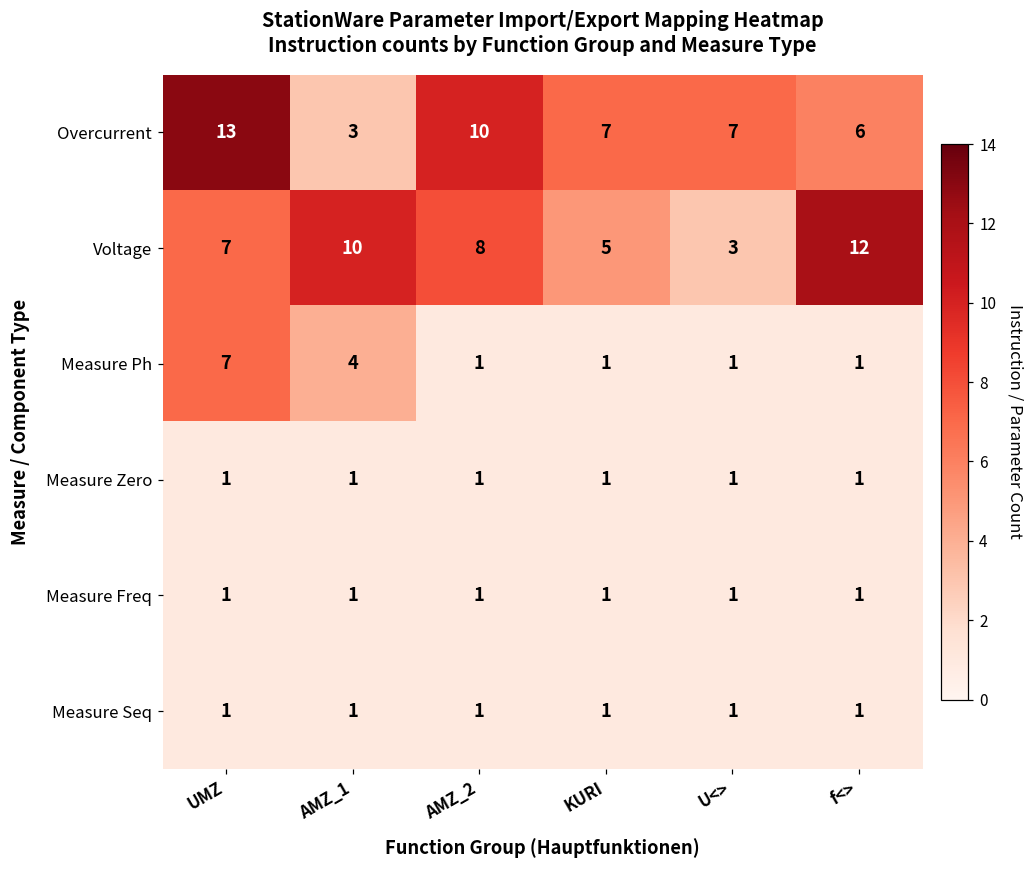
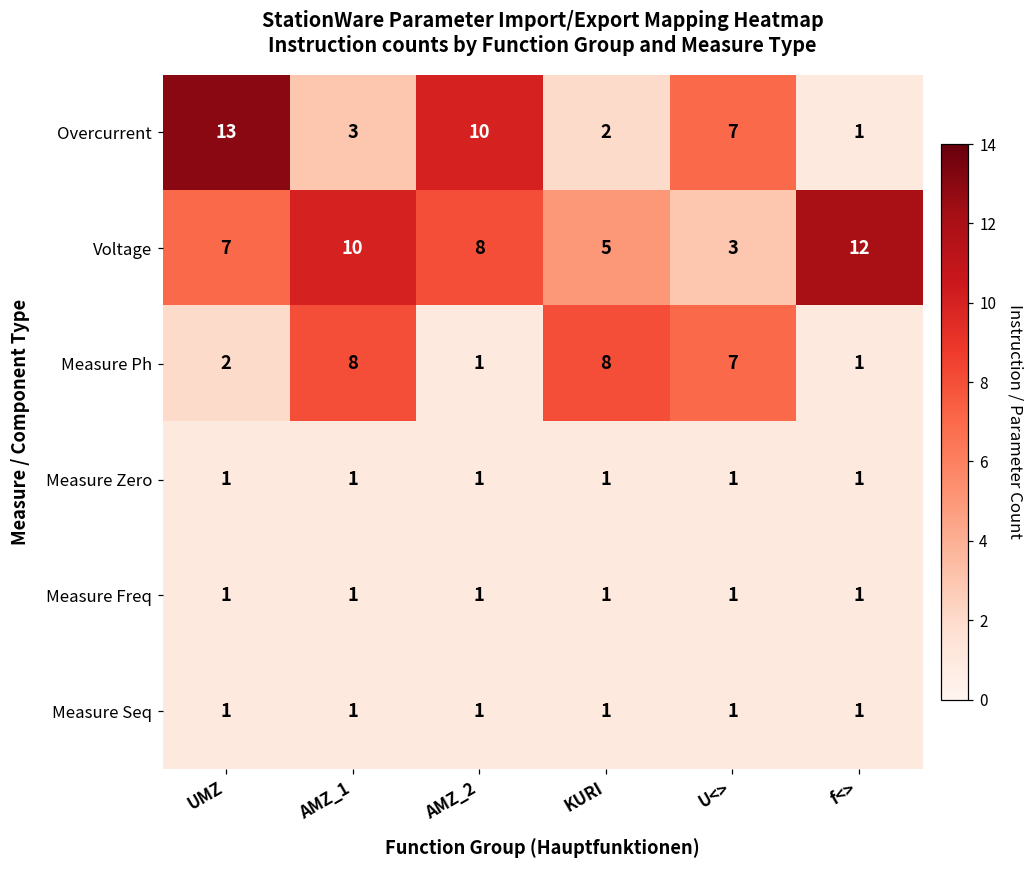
Overcurrent, KURI: 7 -> 2
Overcurrent, f<>: 6 -> 1
Measure Ph, UMZ: 7 -> 2
Measure Ph, AMZ_1: 4 -> 8
Measure Ph, KURI: 1 -> 8
Measure Ph, U<>: 1 -> 7
